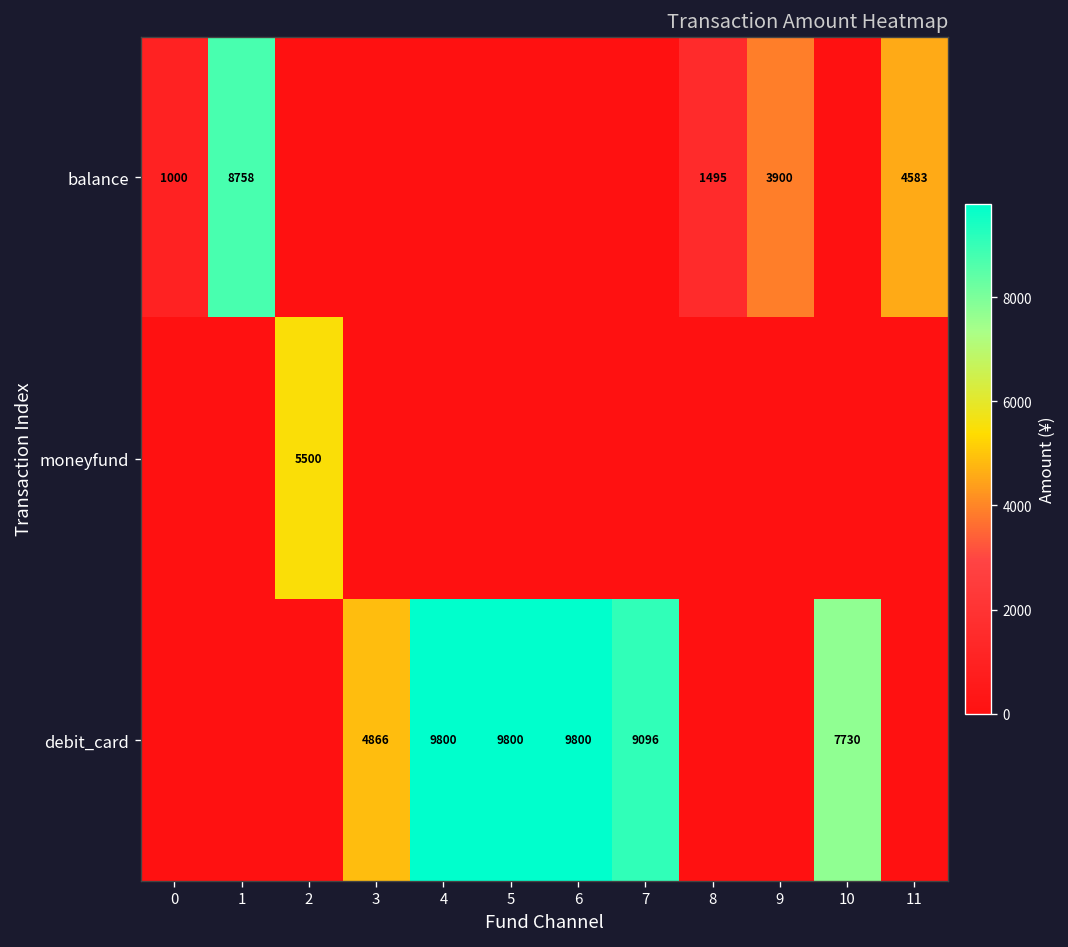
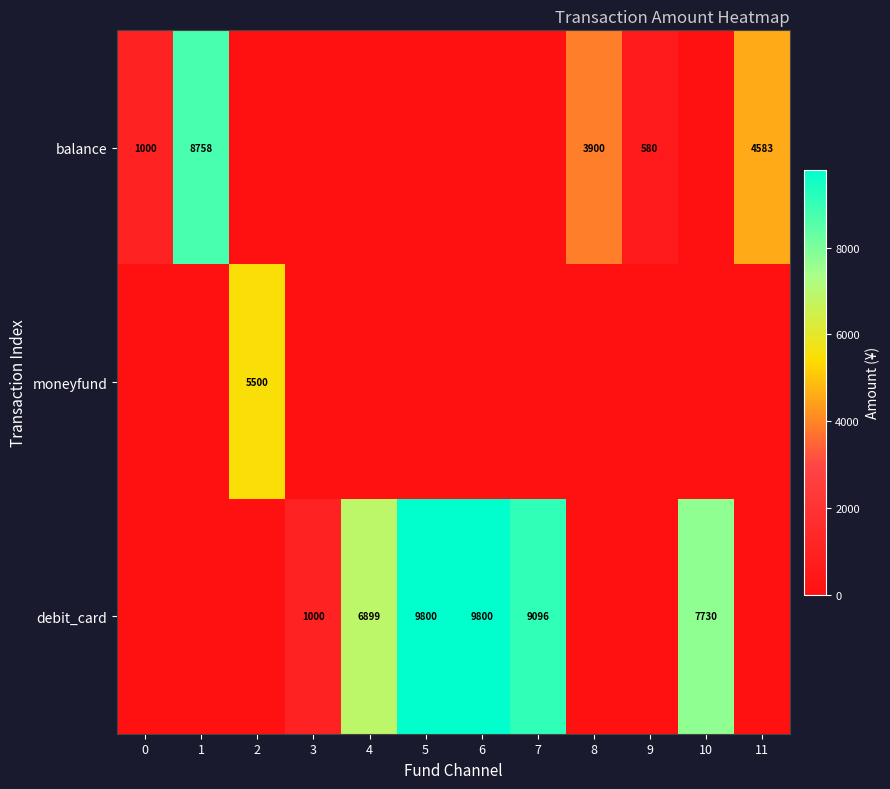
balance, 8: 1495 -> 3900
balance, 9: 3900 -> 580
debit_card, 3: 4866 -> 1000
debit_card, 4: 9800 -> 6899
